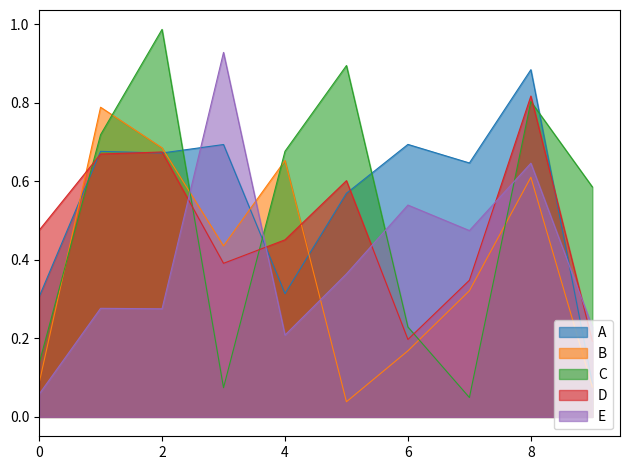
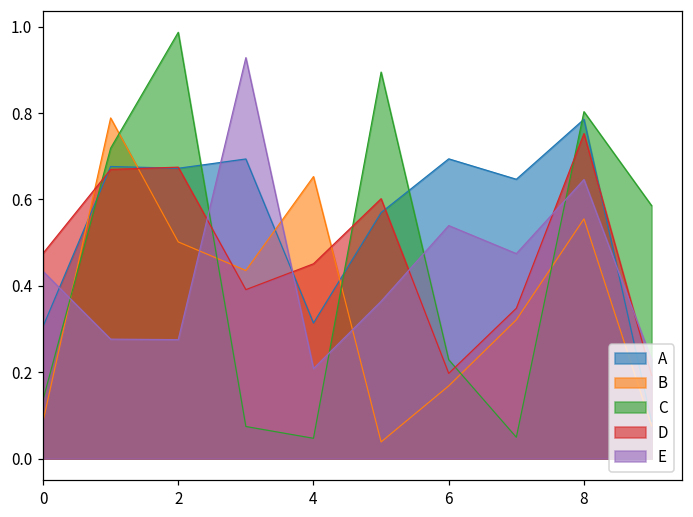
E, 0: 0.06 -> 0.43
B, 2: 0.69 -> 0.50
C, 4: 0.68 -> 0.05
A, 8: 0.88 -> 0.79
B, 8: 0.61 -> 0.56
D, 8: 0.82 -> 0.75
